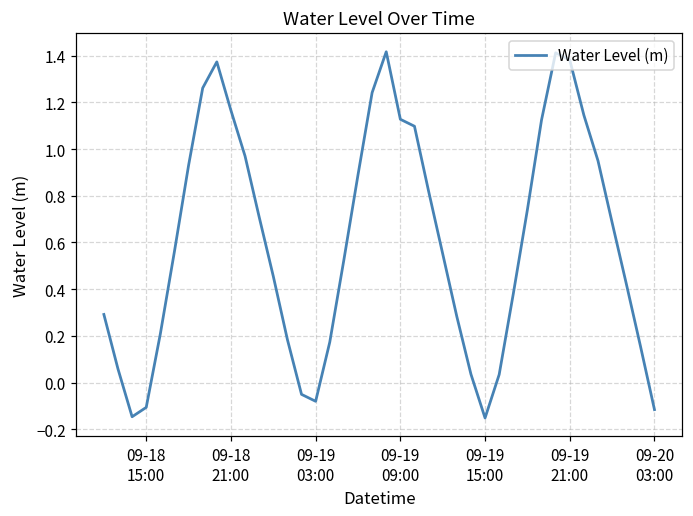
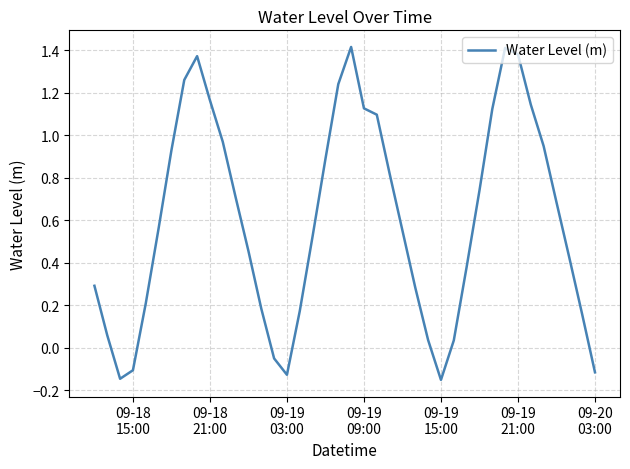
09-19 03:00: -0.08 -> -0.13
